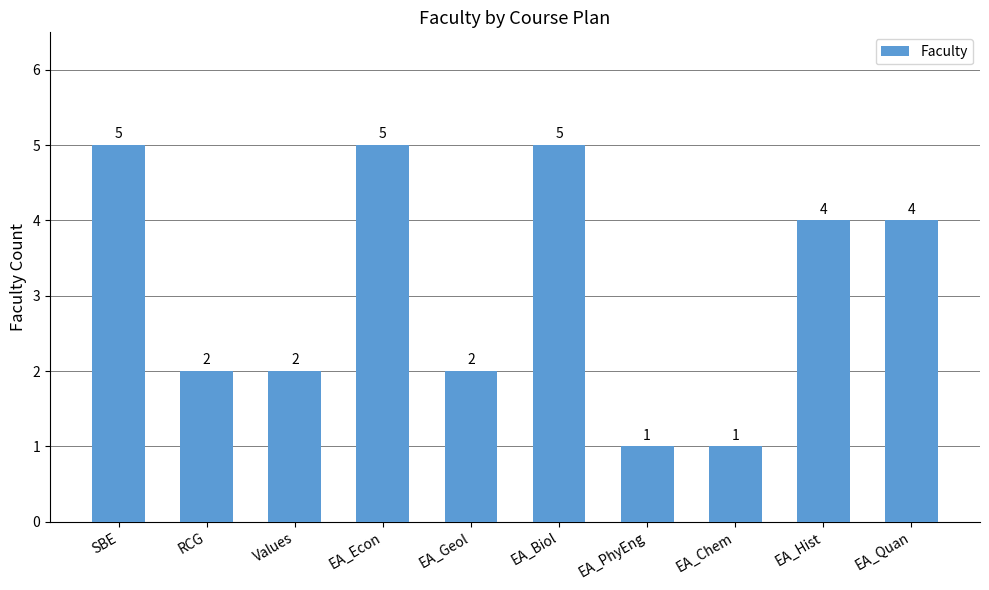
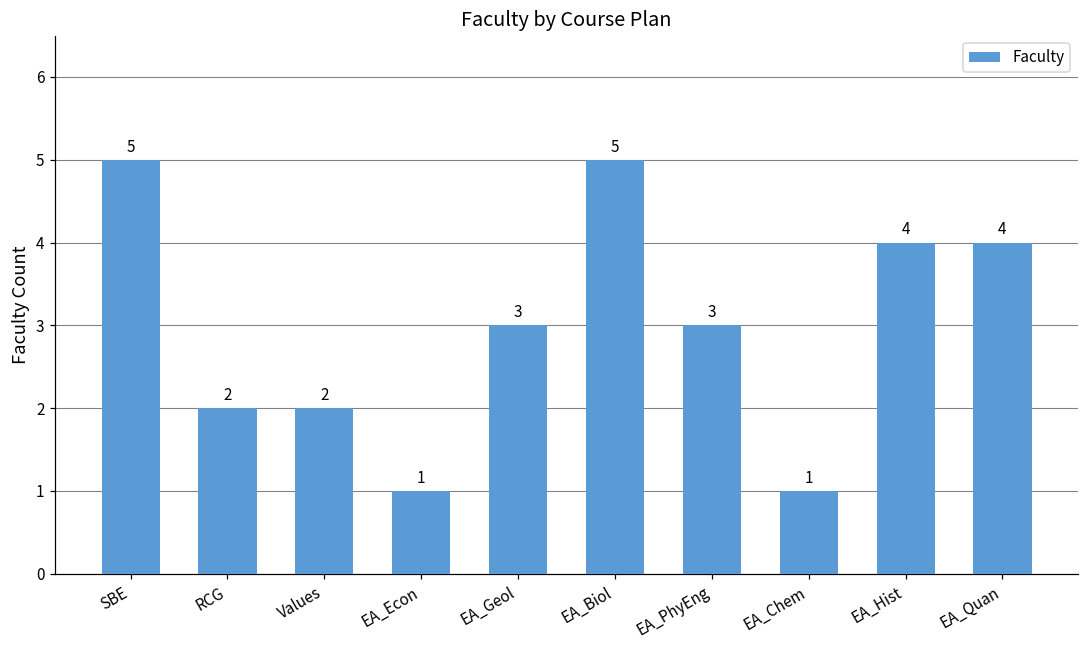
EA_Econ: 5 -> 1
EA_Geol: 2 -> 3
EA_PhyEng: 1 -> 3
